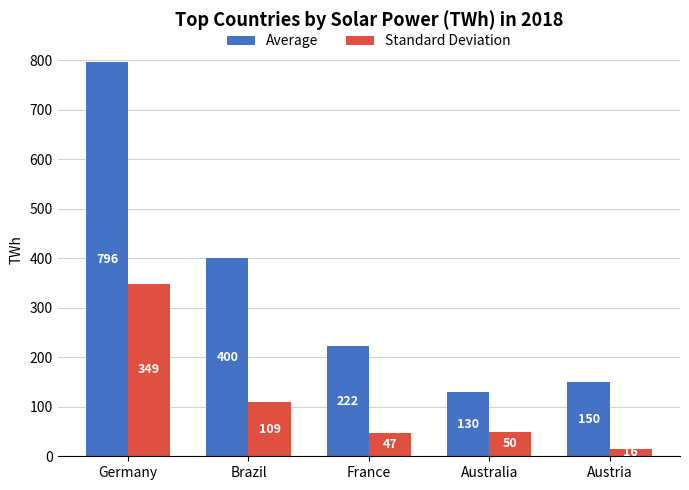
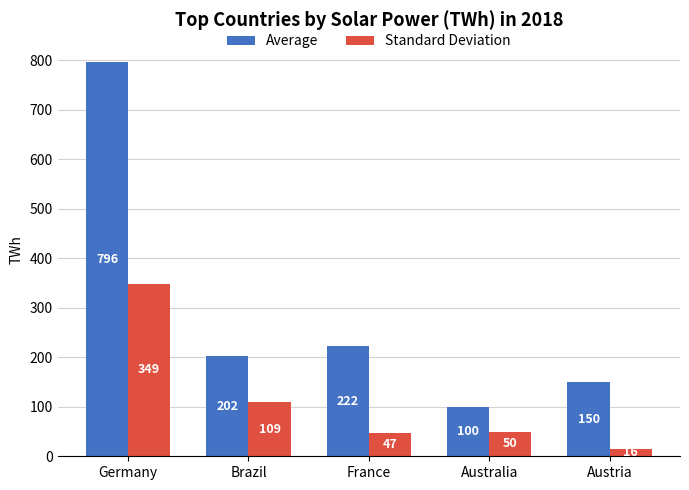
Average, Brazil: 400 -> 202
Average, Australia: 130 -> 100
